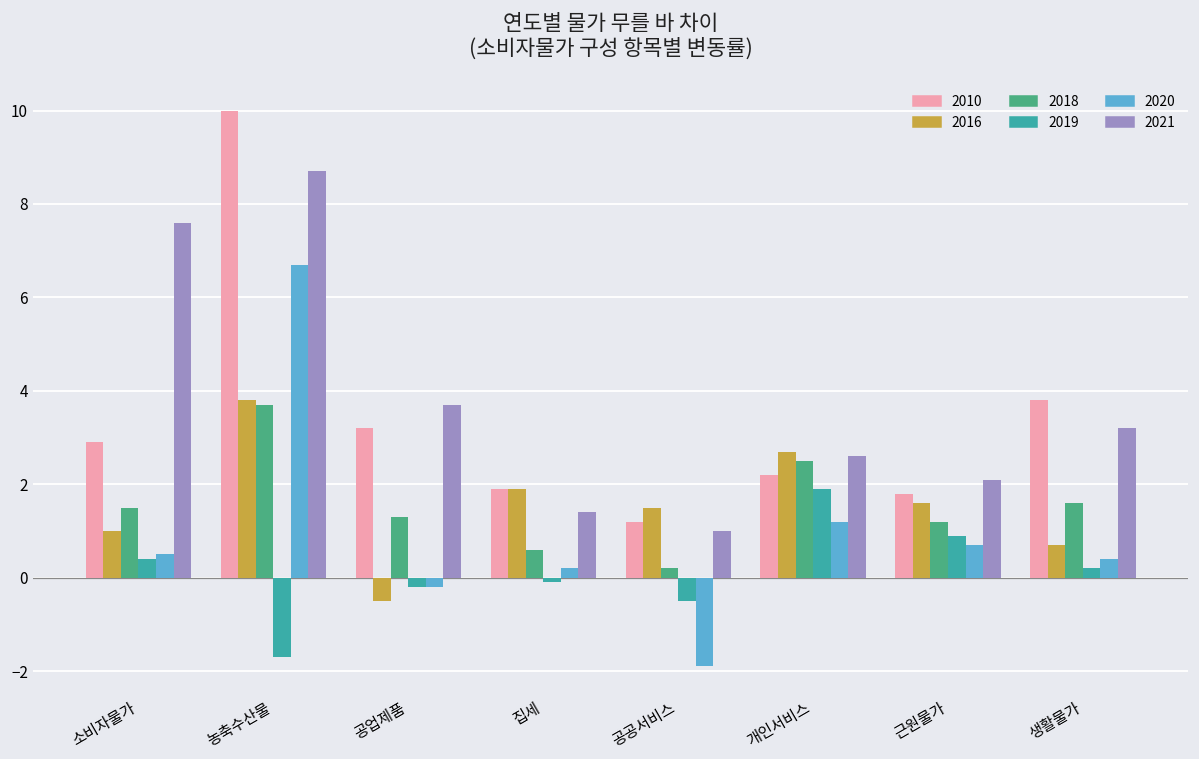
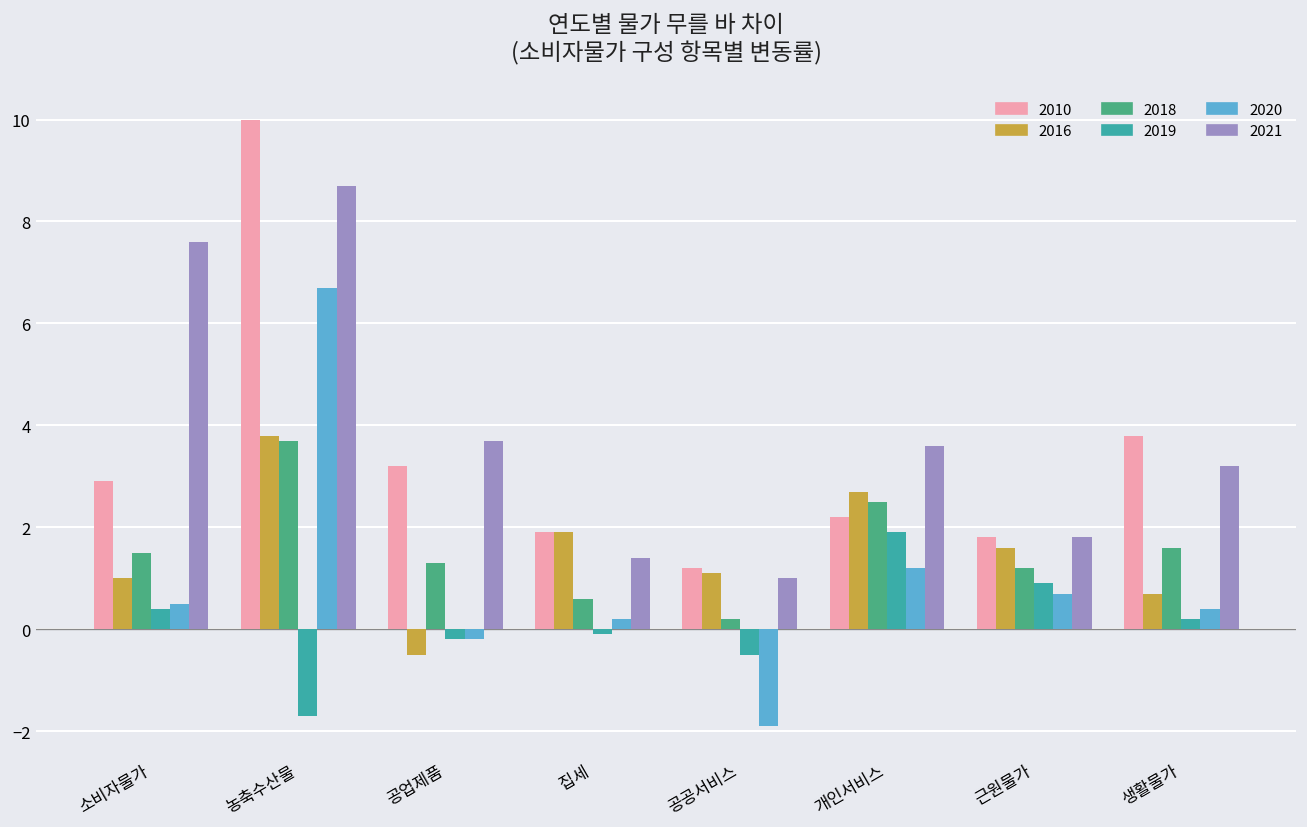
2016, 공공서비스: 1.5 -> 1.1
2021, 개인서비스: 2.6 -> 3.6
2021, 근원물가: 2.1 -> 1.8
